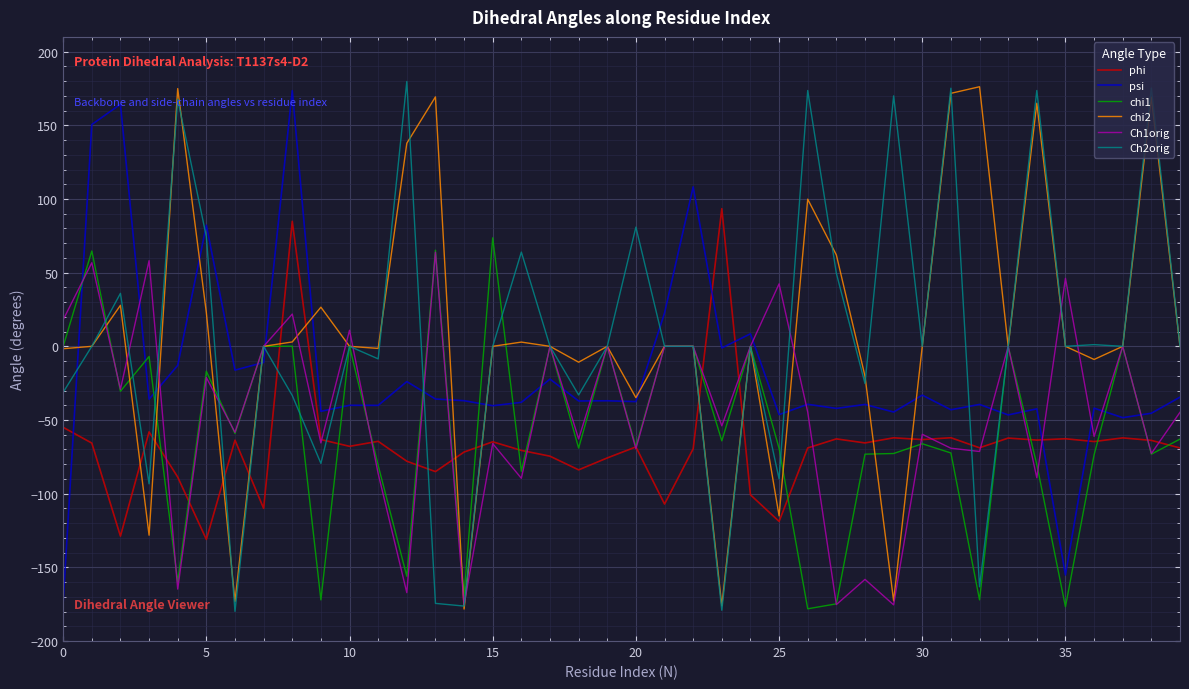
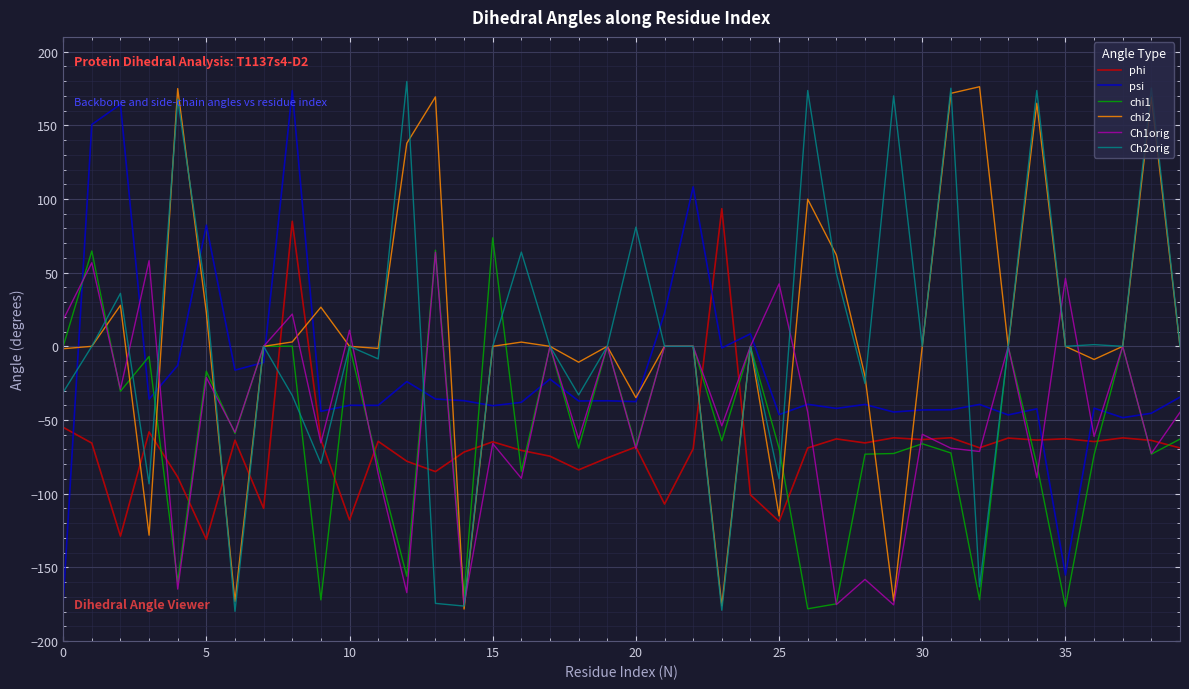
Ch2orig, 5: 74 -> 34
phi, 10: -68 -> -118
psi, 30: -33 -> -43
